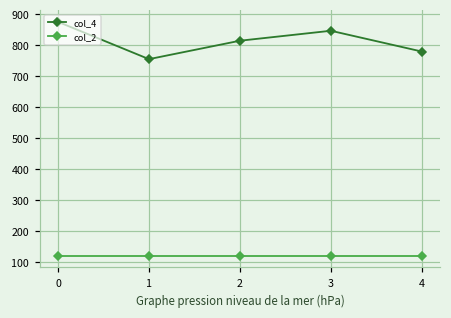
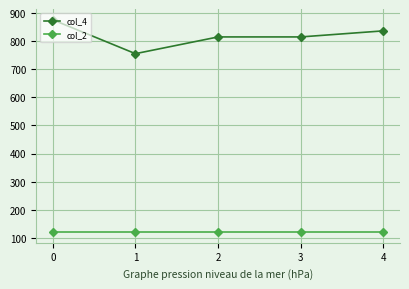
col_4, 3: 850 -> 820
col_4, 4: 780 -> 840
